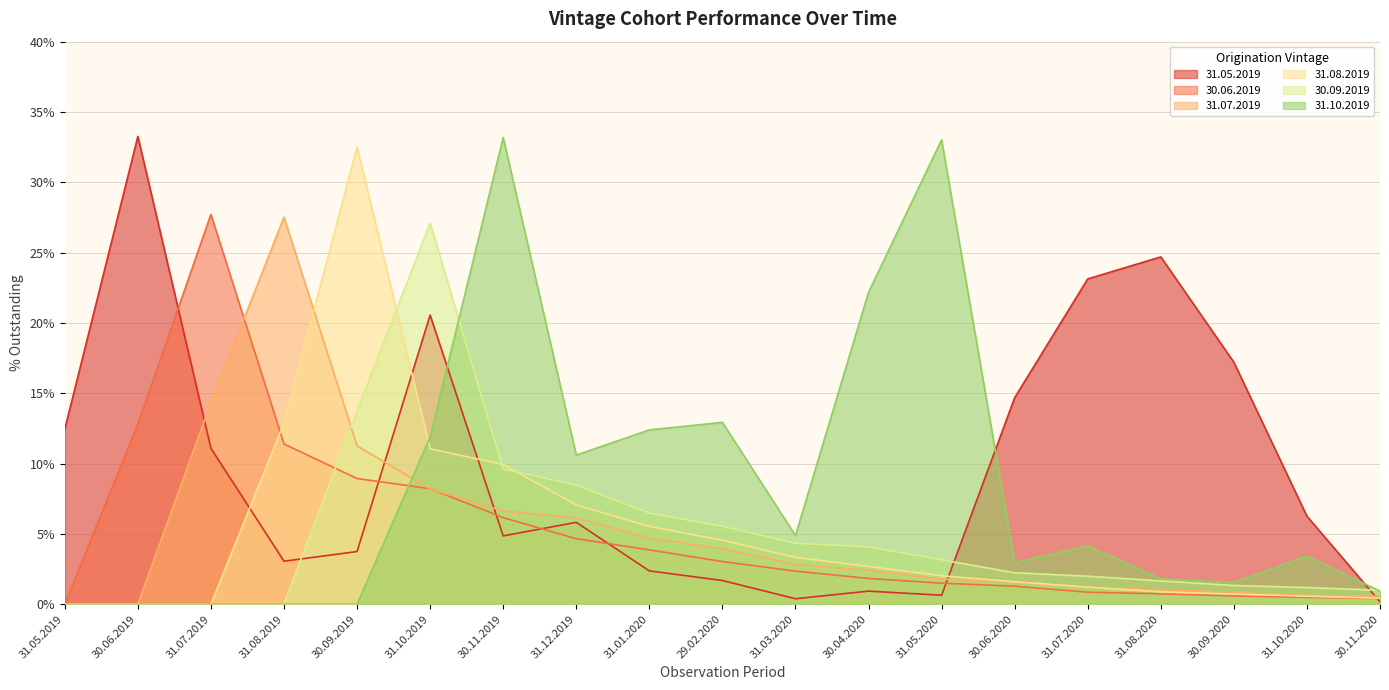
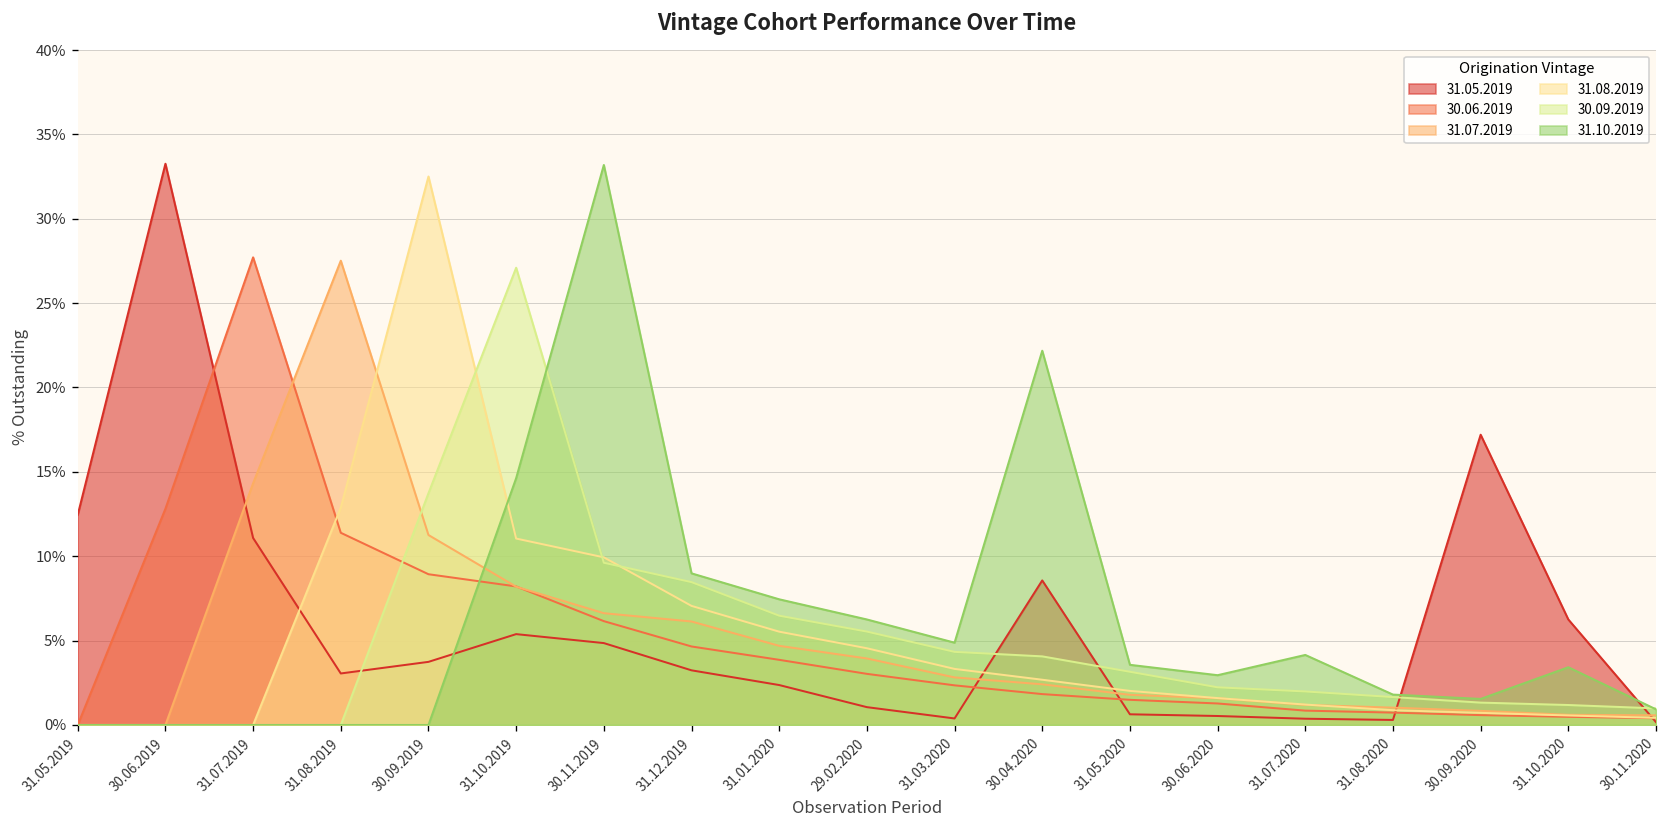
31.05.2019, 31.10.2019: 20.6% -> 5.4%
31.10.2019, 31.10.2019: 11.9% -> 14.6%
31.05.2019, 31.12.2019: 5.8% -> 3.2%
31.10.2019, 31.12.2019: 10.6% -> 9.0%
31.10.2019, 31.01.2020: 12.4% -> 7.4%
31.05.2019, 29.02.2020: 1.7% -> 1.1%
31.10.2019, 29.02.2020: 12.9% -> 6.3%
31.05.2019, 30.04.2020: 0.9% -> 8.6%
31.10.2019, 31.05.2020: 33.0% -> 3.6%
31.05.2019, 30.06.2020: 14.7% -> 0.5%
31.05.2019, 31.07.2020: 23.1% -> 0.4%
31.05.2019, 31.08.2020: 24.7% -> 0.3%
